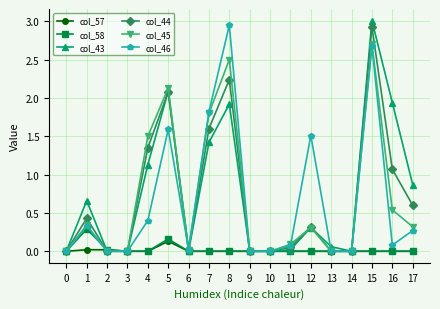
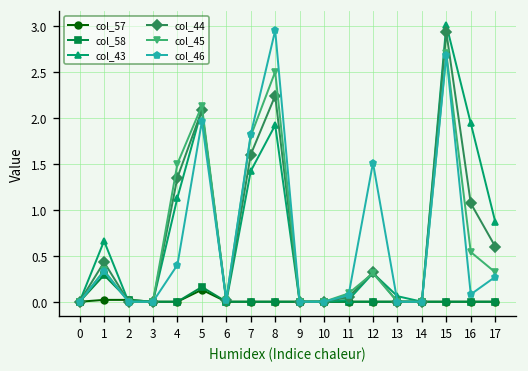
col_46, 5: 1.6 -> 2.0
